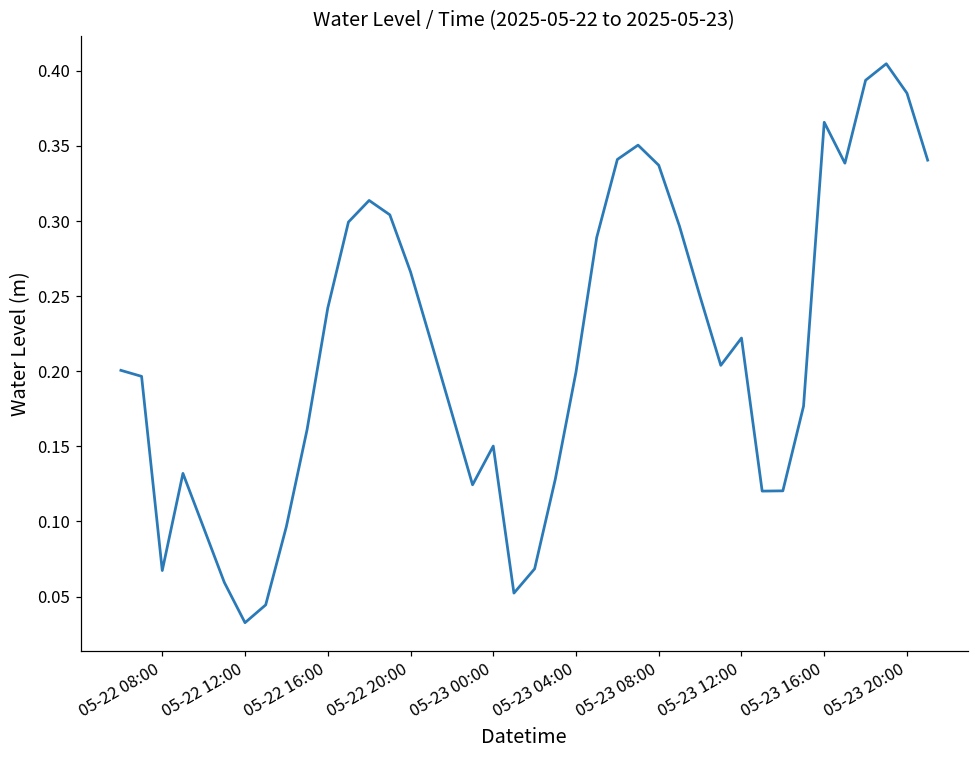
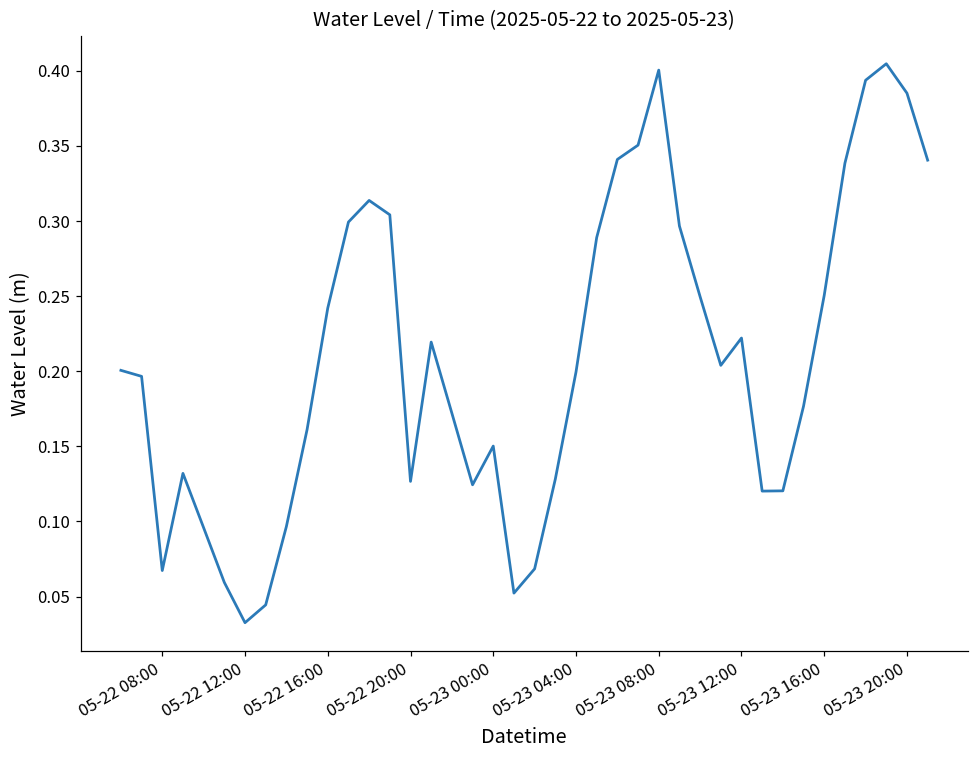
05-22 20:00: 0.266 -> 0.127
05-23 08:00: 0.337 -> 0.401
05-23 16:00: 0.366 -> 0.251
